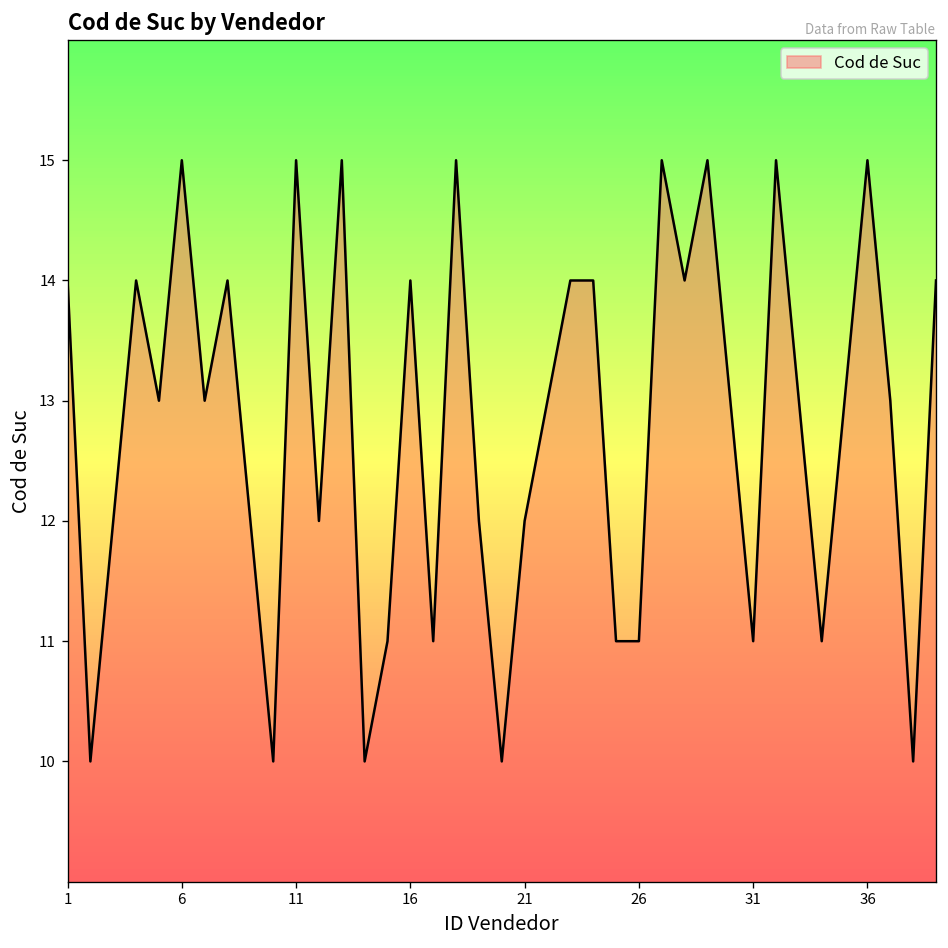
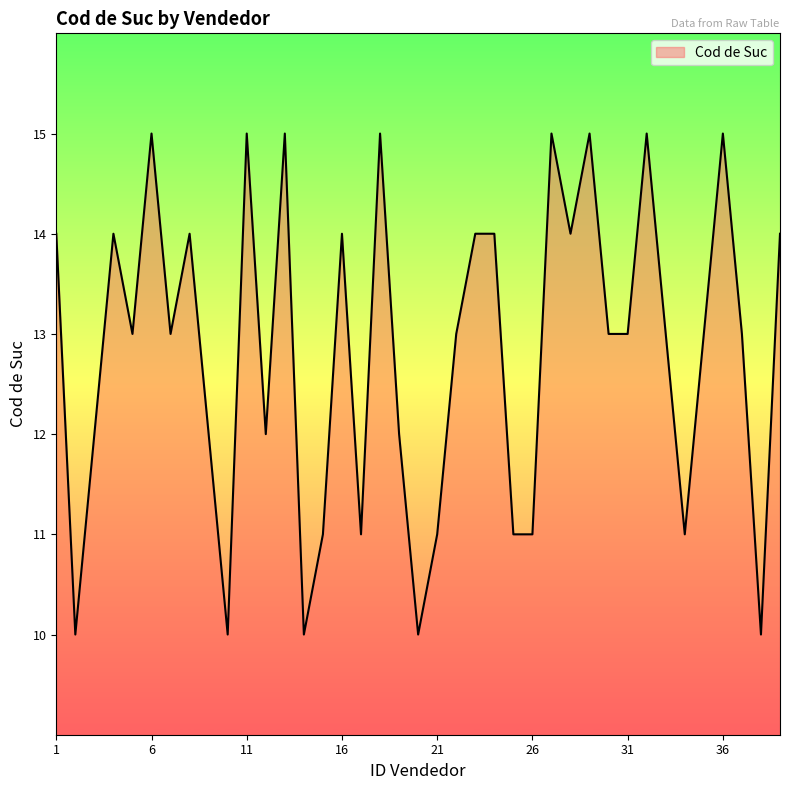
21: 12 -> 11
31: 11 -> 13
